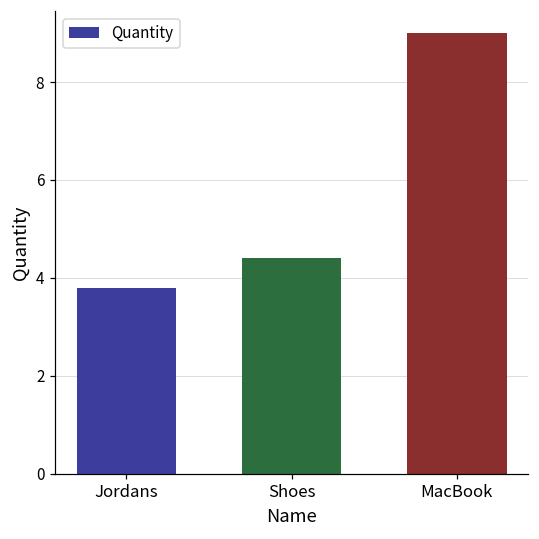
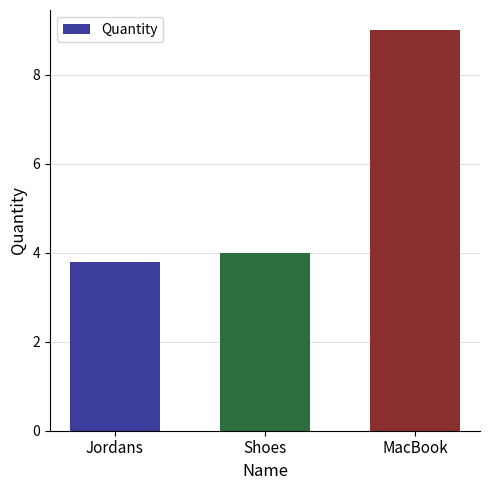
Shoes: 4.4 -> 4.0
